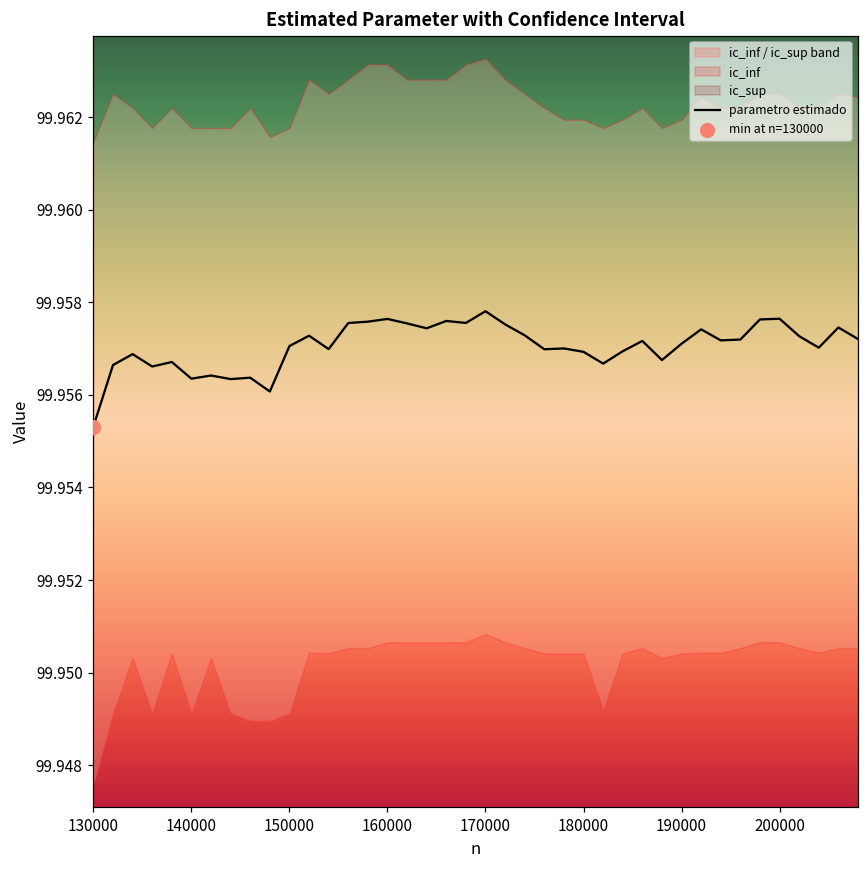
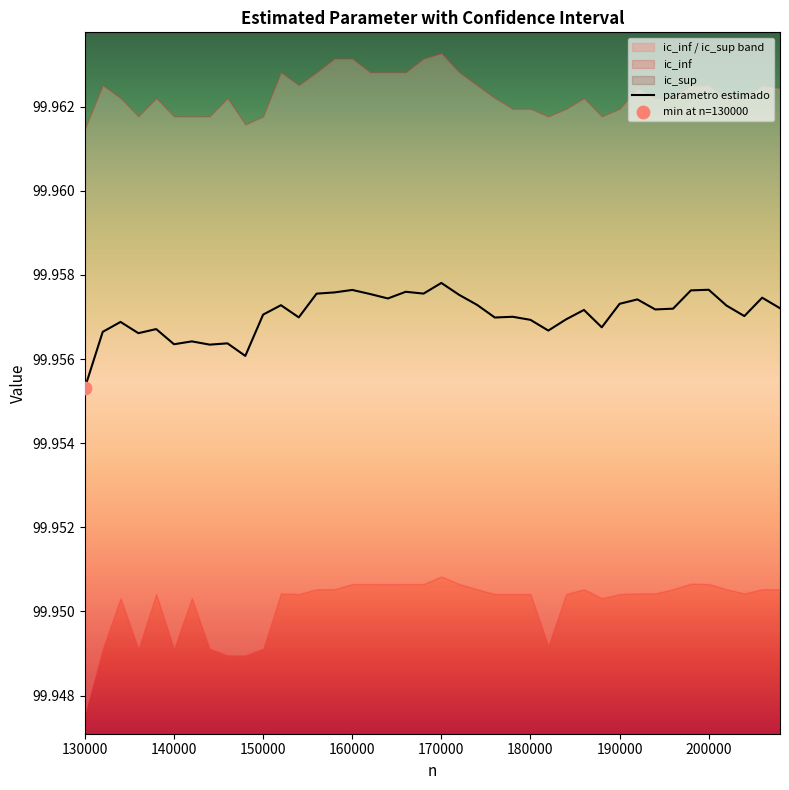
parametro estimado, 190000: 99.9571 -> 99.9573
